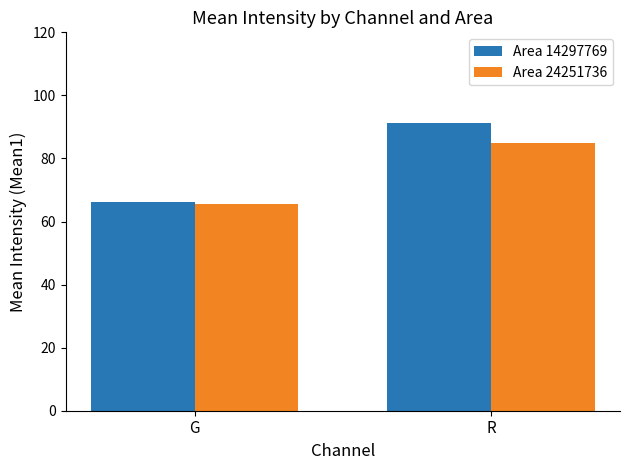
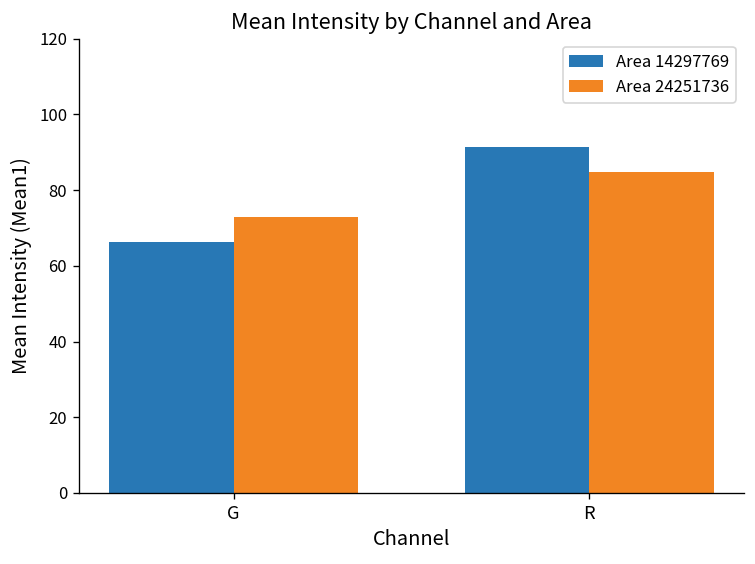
Area 24251736, G: 66 -> 73
